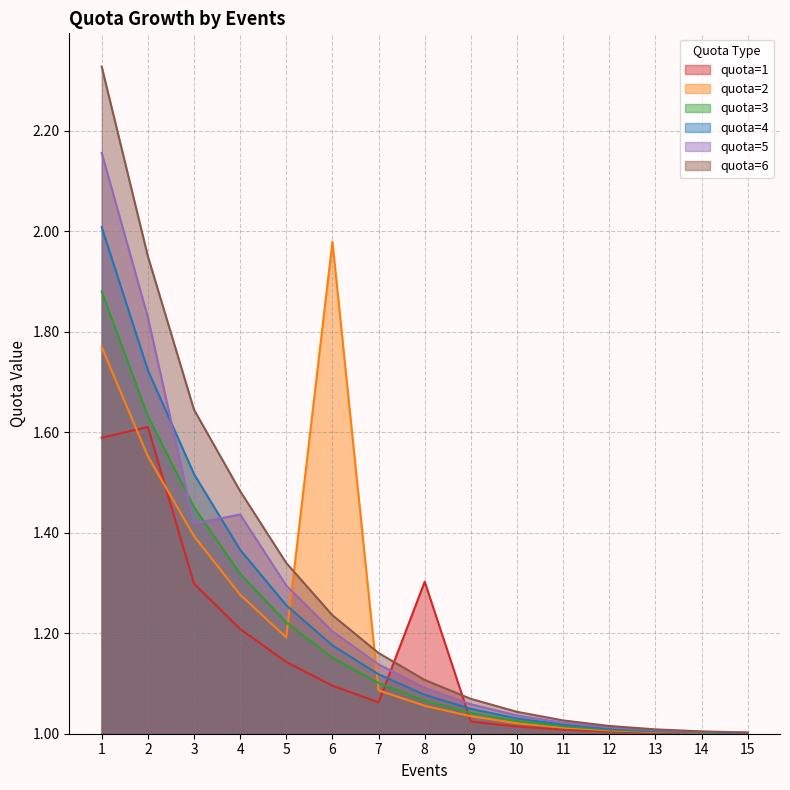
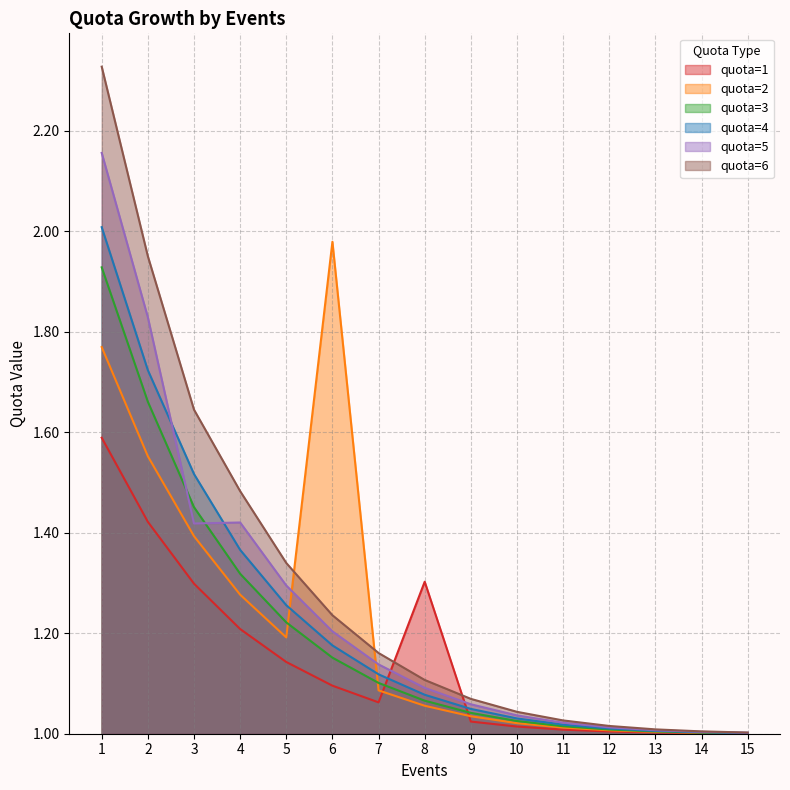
quota=3, 1: 1.88 -> 1.93
quota=1, 2: 1.61 -> 1.42
quota=3, 2: 1.63 -> 1.66
quota=5, 4: 1.44 -> 1.42
